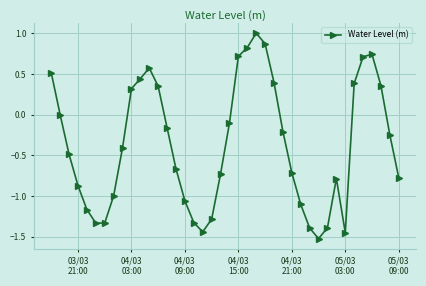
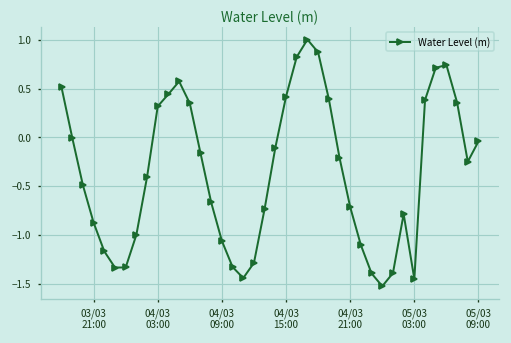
04/03 15:00: 0.7 -> 0.4
05/03 09:00: -0.8 -> 0.0
